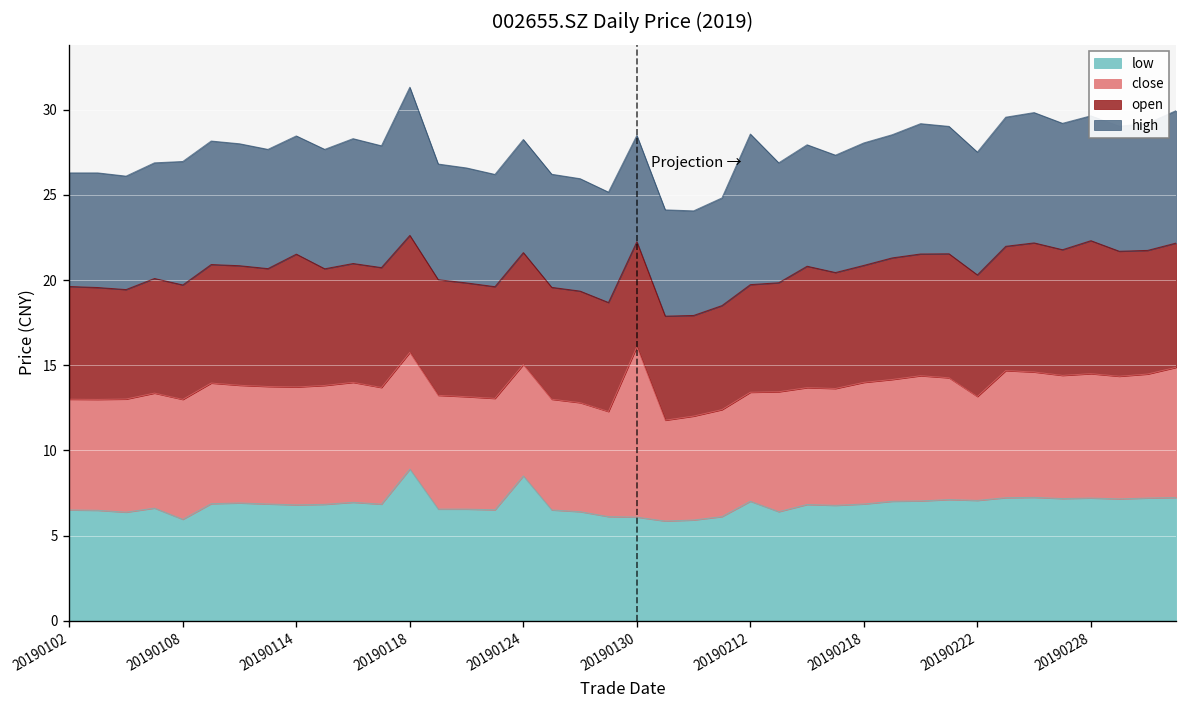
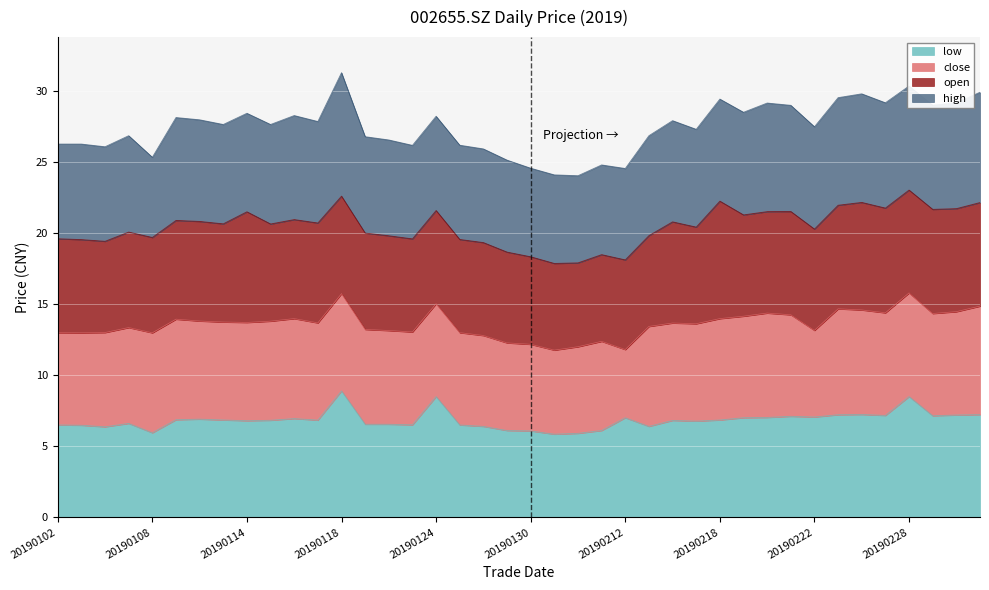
high, 20190108: 7.3 -> 5.6
close, 20190130: 10.0 -> 6.1
close, 20190212: 6.4 -> 4.8
high, 20190212: 8.8 -> 6.4
open, 20190218: 6.9 -> 8.3
low, 20190228: 7.2 -> 8.5
open, 20190228: 7.8 -> 7.3
